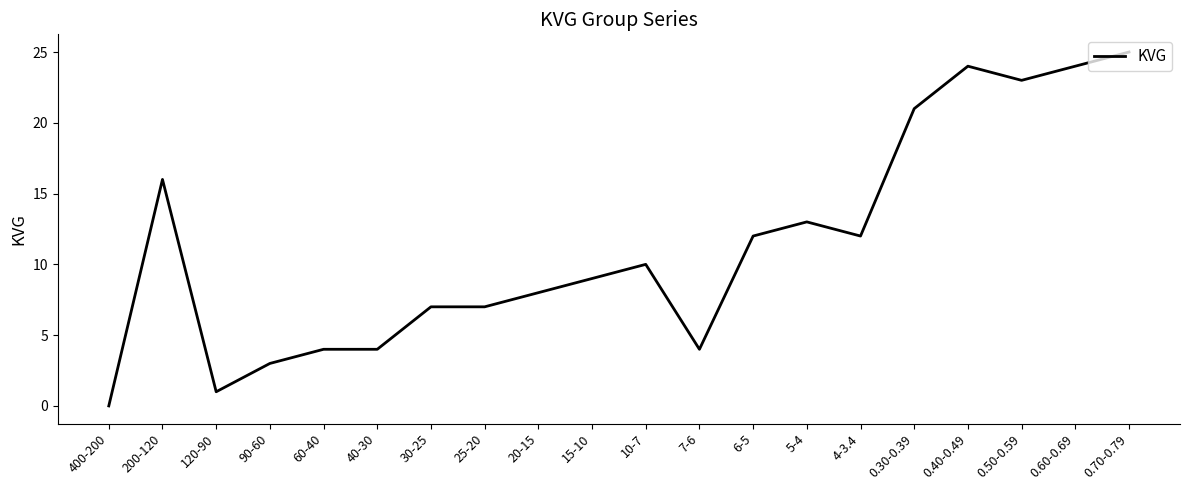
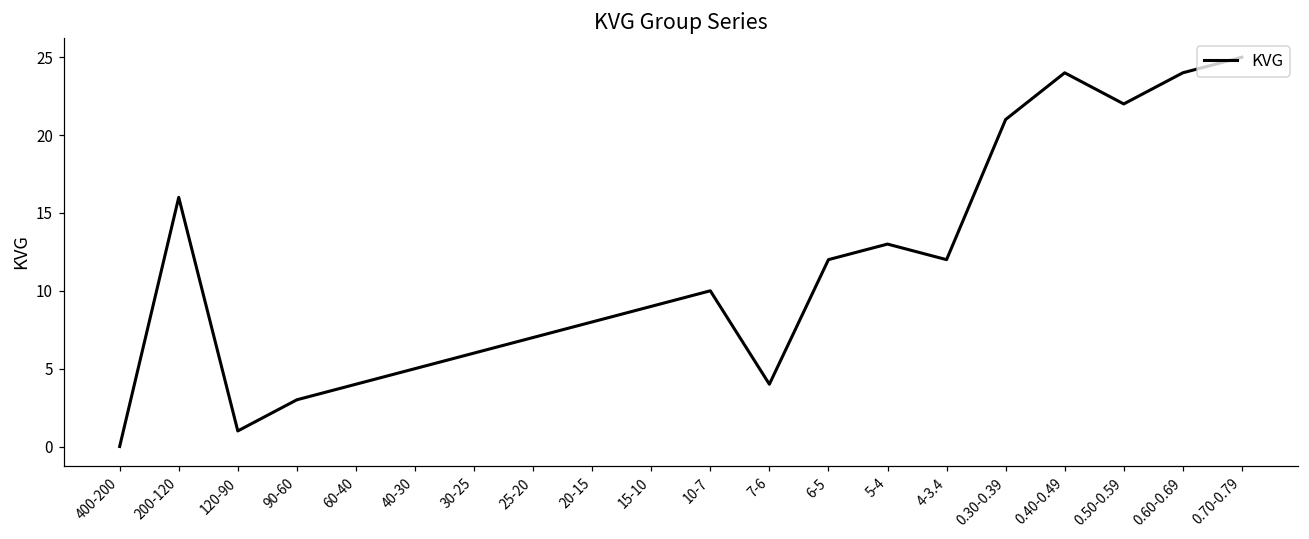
40-30: 4 -> 5
30-25: 7 -> 6
0.50-0.59: 23 -> 22
